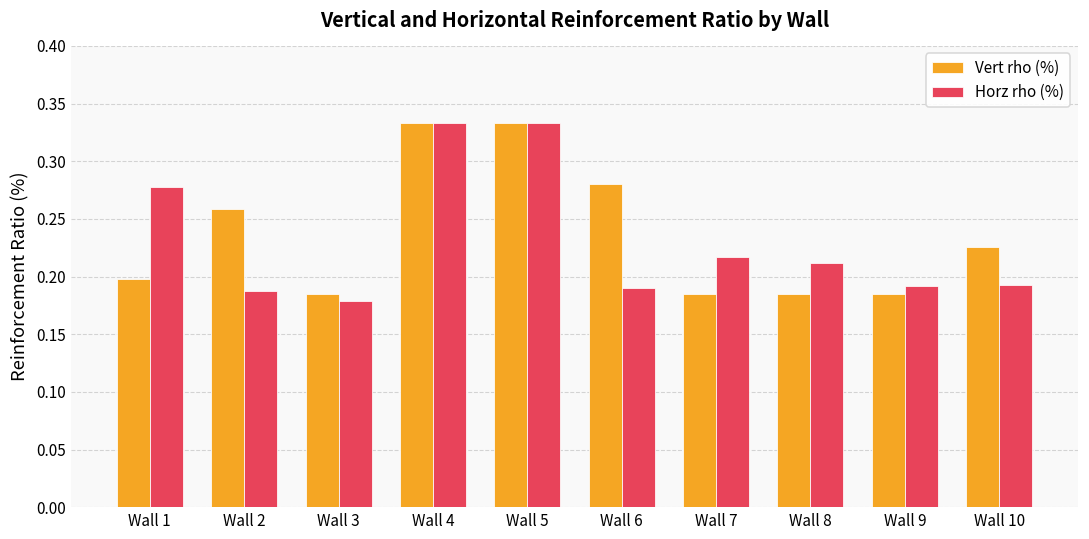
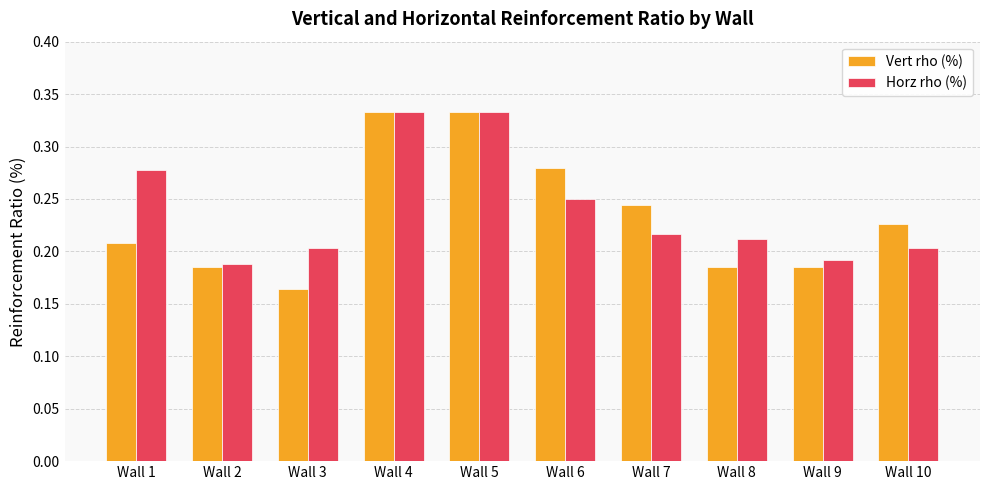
Vert rho (%), Wall 1: 0.198 -> 0.208
Vert rho (%), Wall 2: 0.258 -> 0.185
Vert rho (%), Wall 3: 0.185 -> 0.164
Horz rho (%), Wall 3: 0.179 -> 0.204
Horz rho (%), Wall 6: 0.19 -> 0.25
Vert rho (%), Wall 7: 0.185 -> 0.245
Horz rho (%), Wall 10: 0.192 -> 0.204
